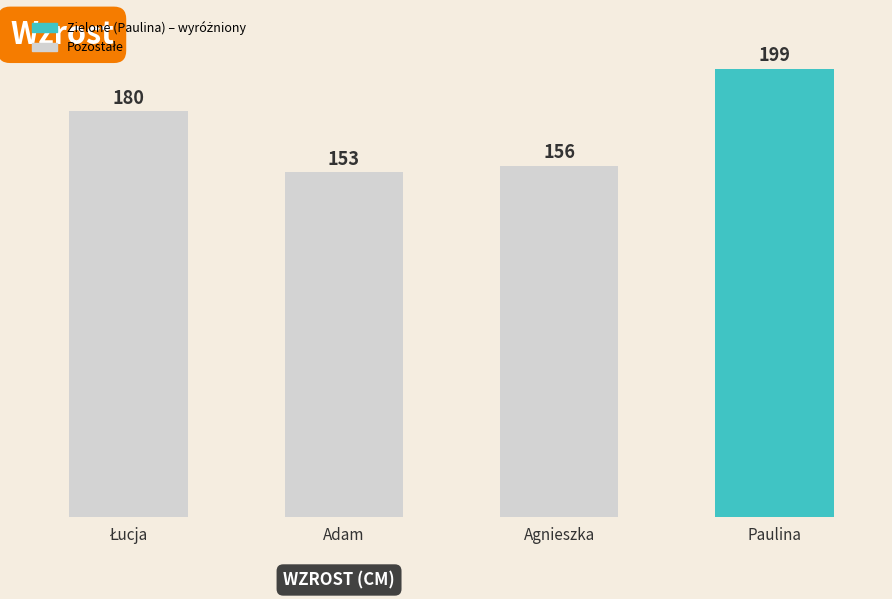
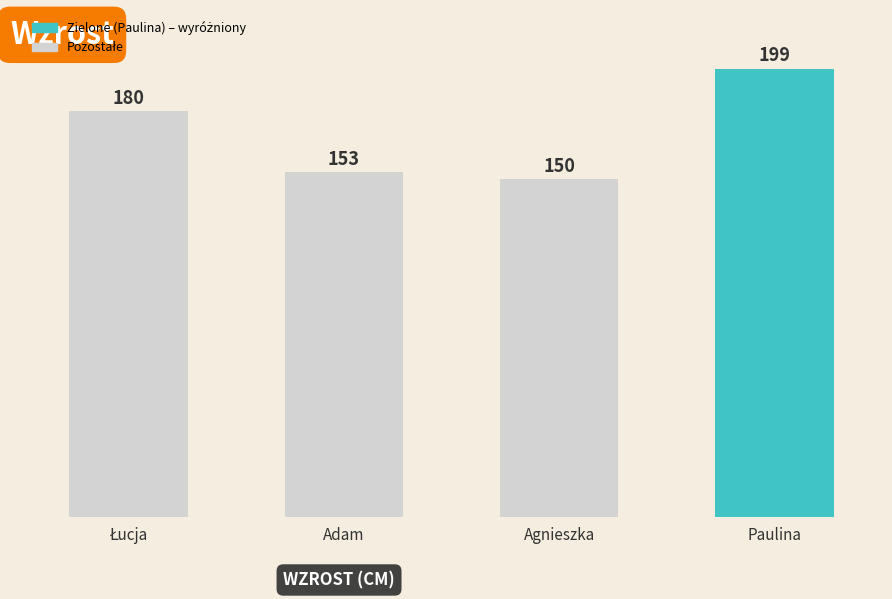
Agnieszka: 156 -> 150
